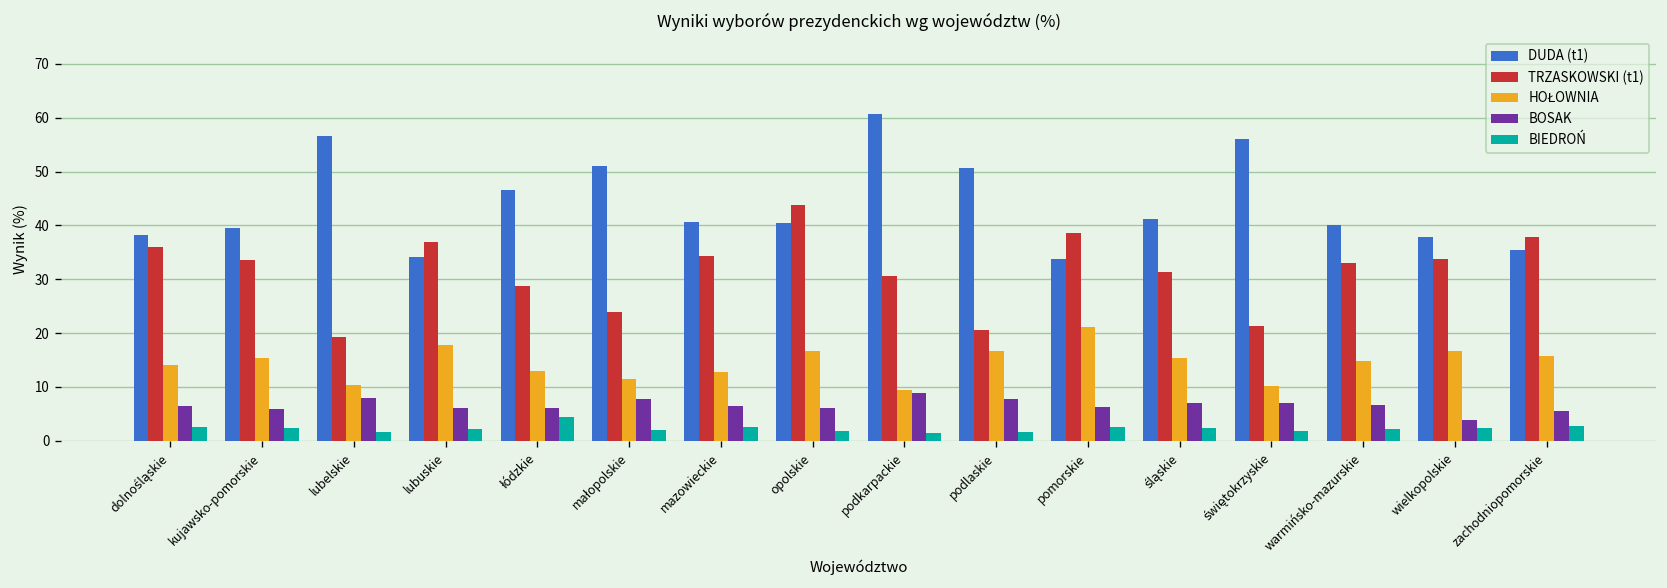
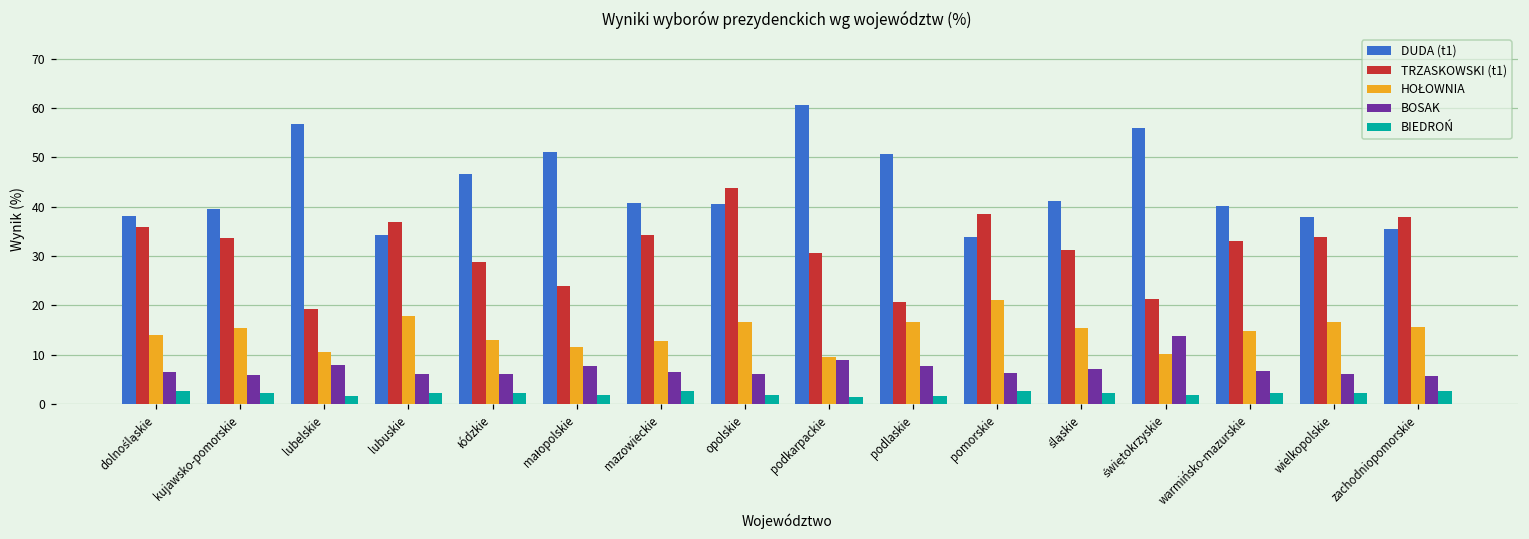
BIEDROŃ, łódzkie: 5 -> 2
BOSAK, świętokrzyskie: 7 -> 14
BOSAK, wielkopolskie: 4 -> 6
